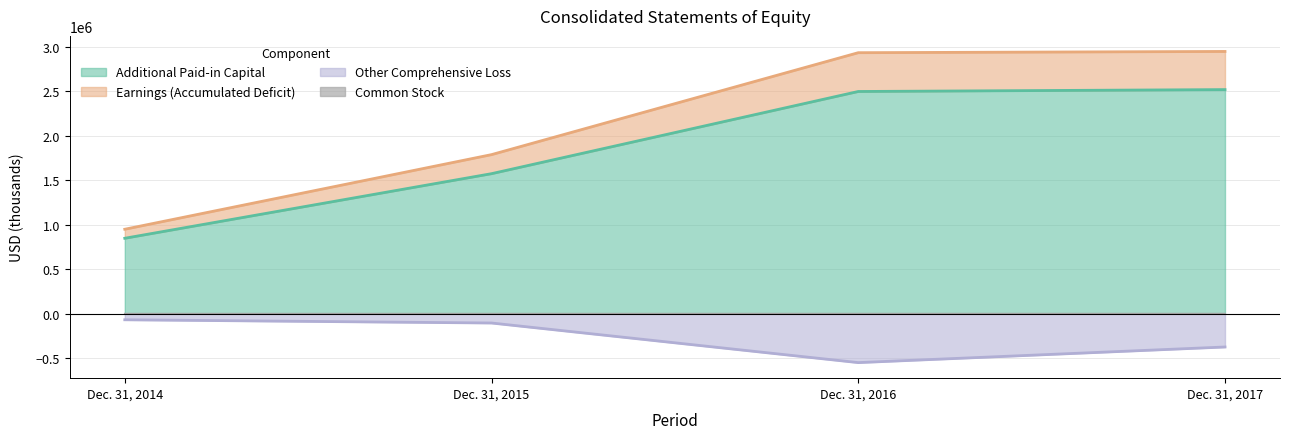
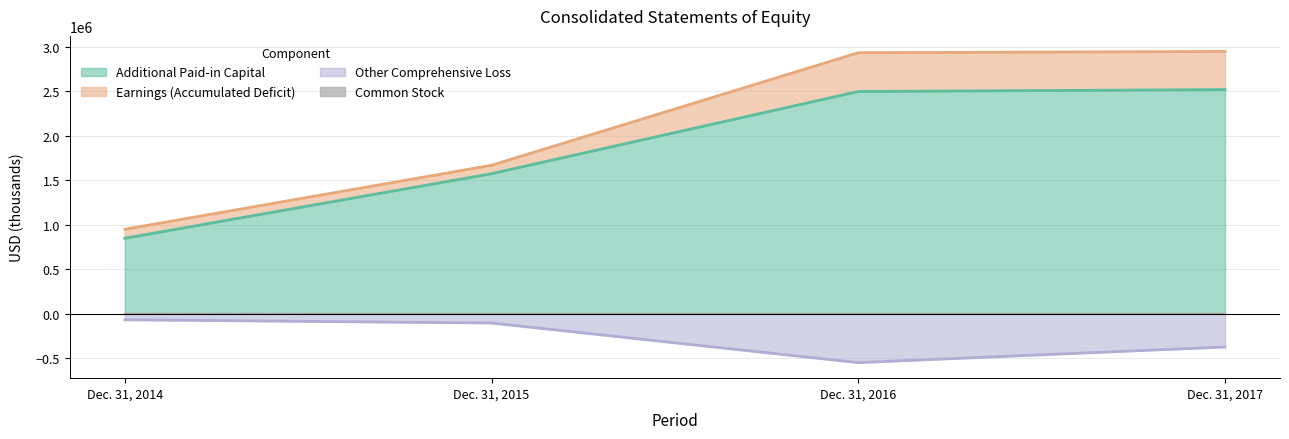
Earnings (Accumulated Deficit), Dec. 31, 2015: 200000 -> 100000
